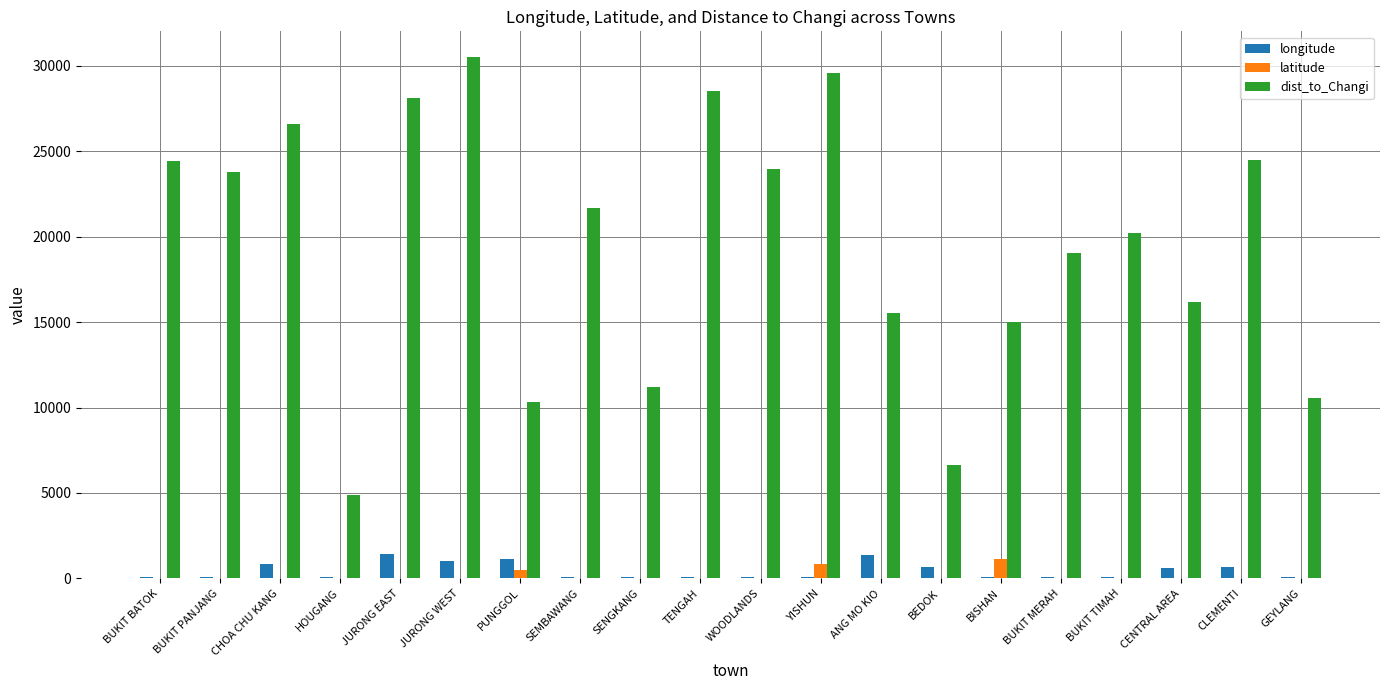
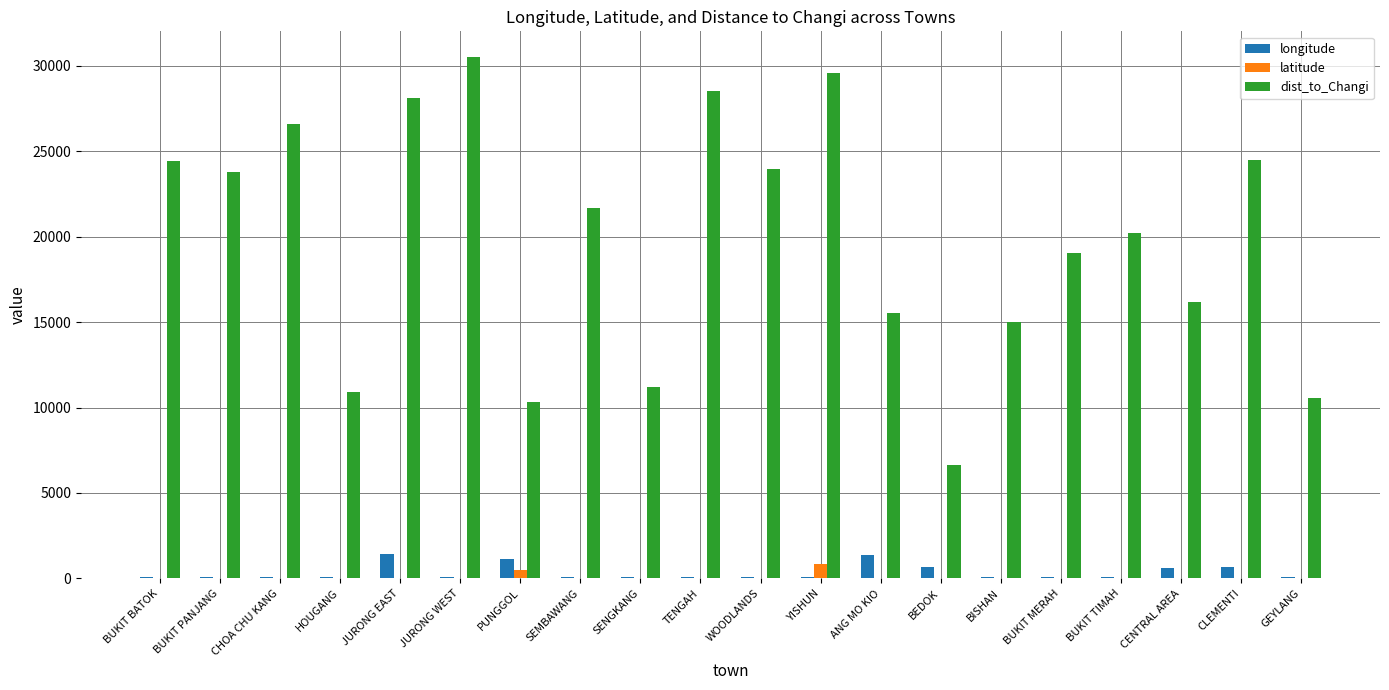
longitude, CHOA CHU KANG: 800 -> 100
dist_to_Changi, HOUGANG: 4900 -> 10900
longitude, JURONG WEST: 1000 -> 100
latitude, BISHAN: 1200 -> 0
